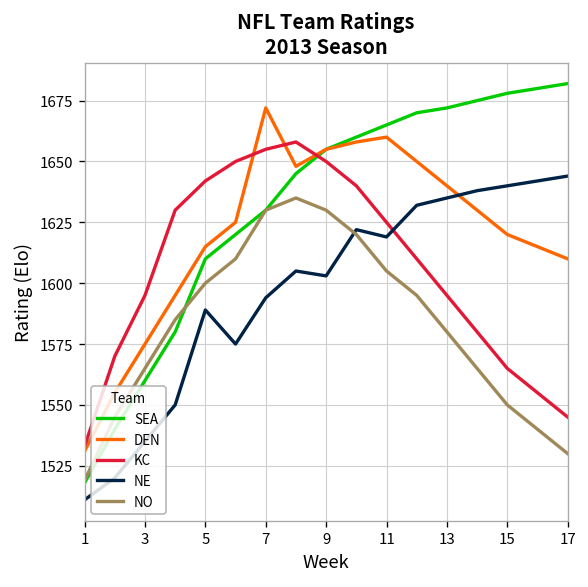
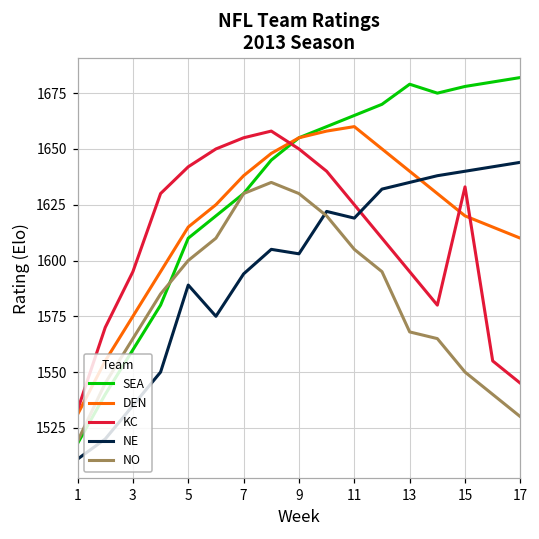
DEN, 7: 1672 -> 1638
SEA, 13: 1672 -> 1679
NO, 13: 1580 -> 1568
KC, 15: 1565 -> 1633
